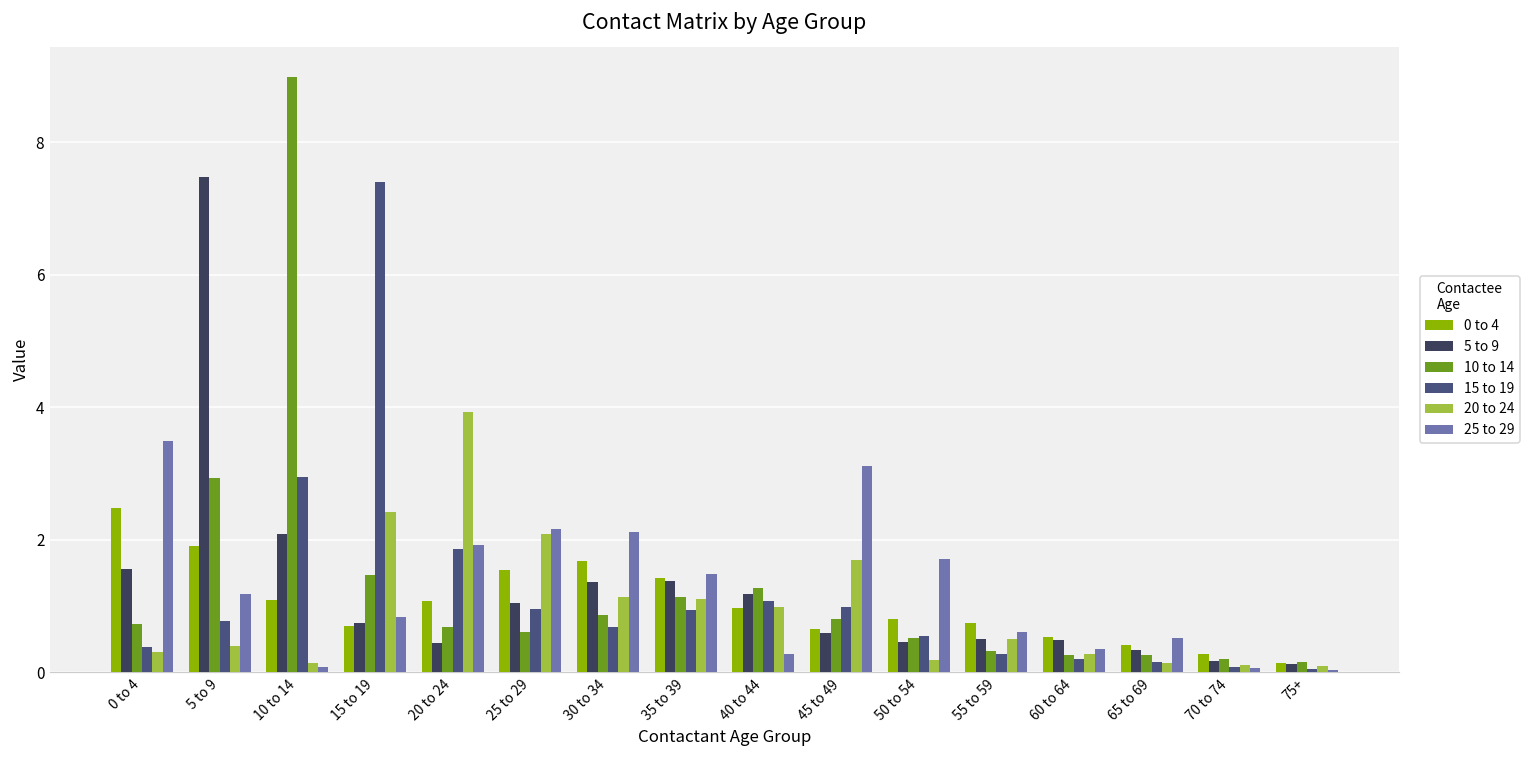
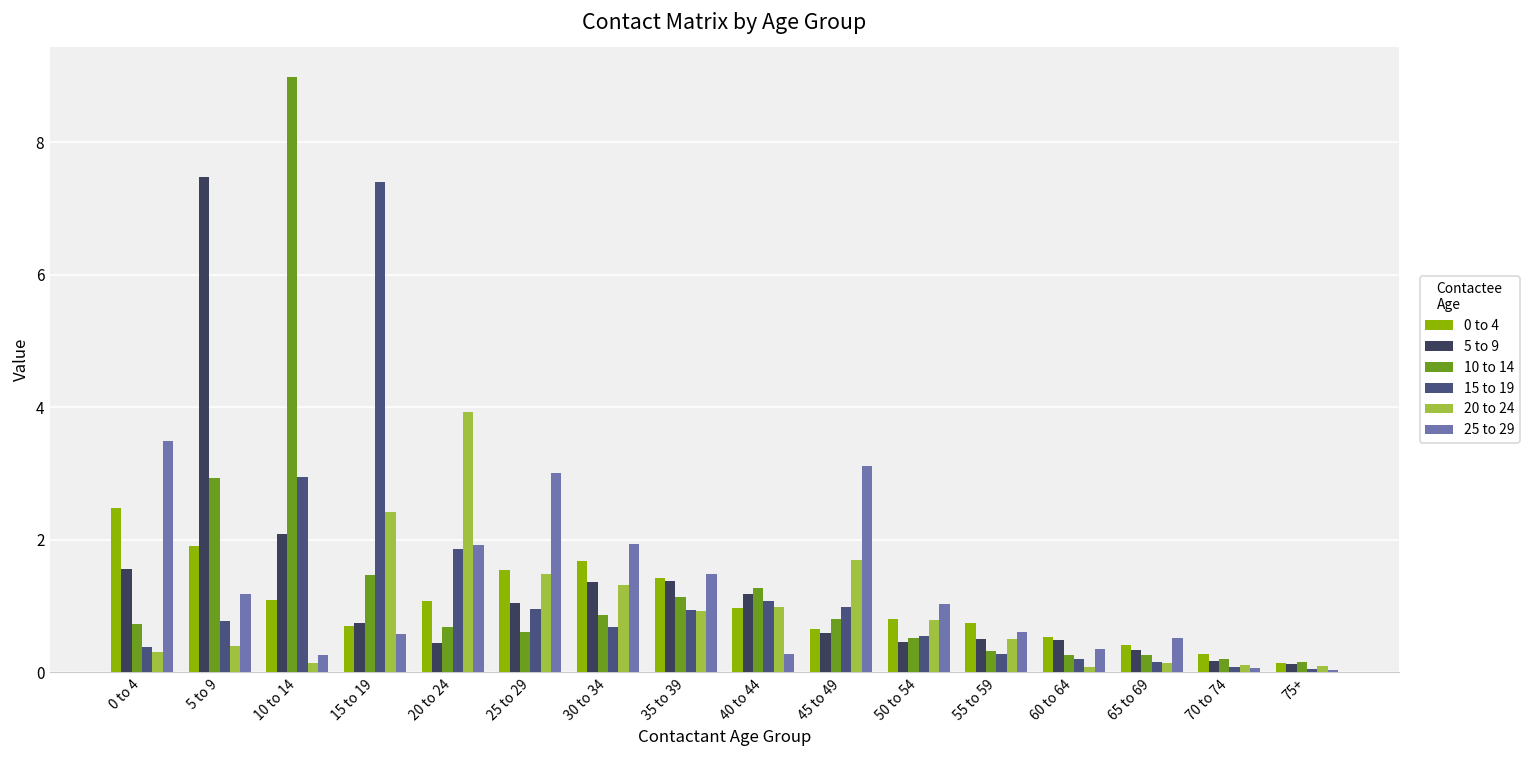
25 to 29, 10 to 14: 0.1 -> 0.3
25 to 29, 15 to 19: 0.8 -> 0.6
20 to 24, 25 to 29: 2.1 -> 1.5
25 to 29, 25 to 29: 2.2 -> 3.0
20 to 24, 30 to 34: 1.1 -> 1.3
25 to 29, 30 to 34: 2.1 -> 1.9
20 to 24, 35 to 39: 1.1 -> 0.9
20 to 24, 50 to 54: 0.2 -> 0.8
25 to 29, 50 to 54: 1.7 -> 1.0
20 to 24, 60 to 64: 0.3 -> 0.1
